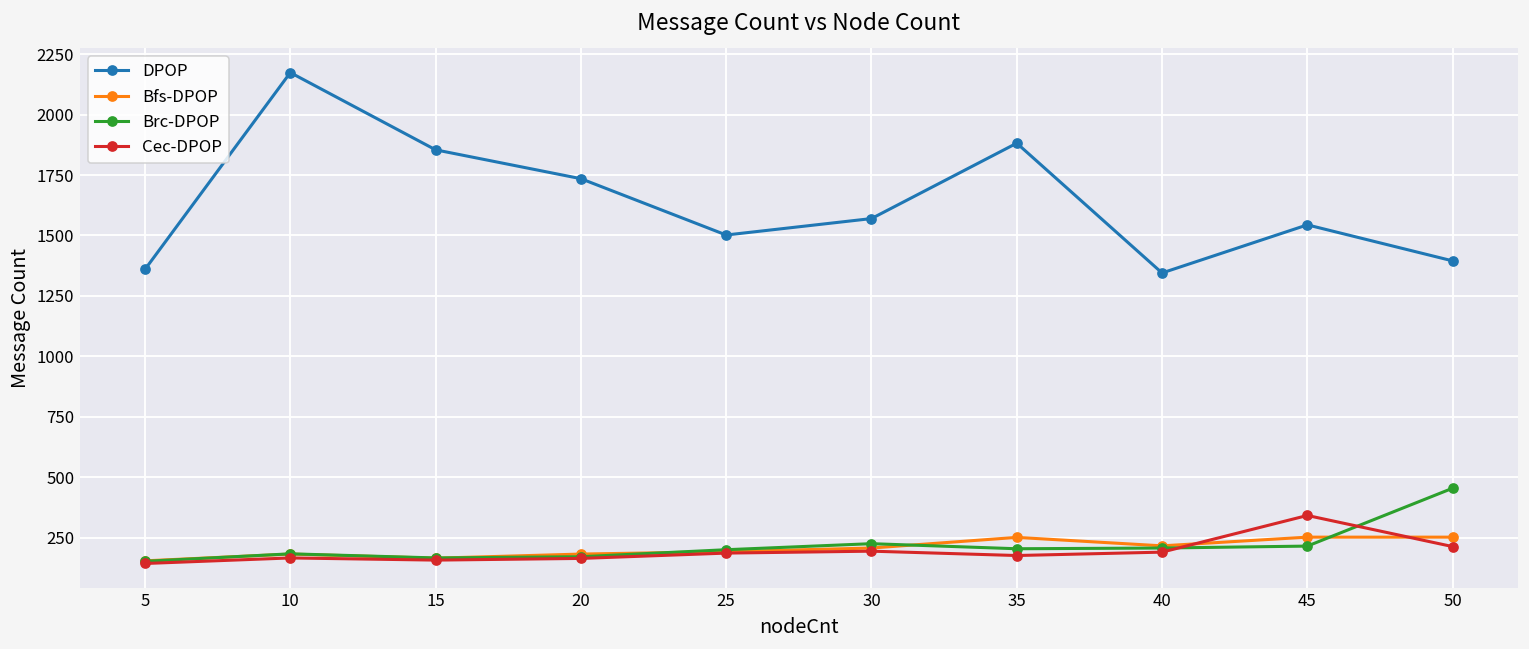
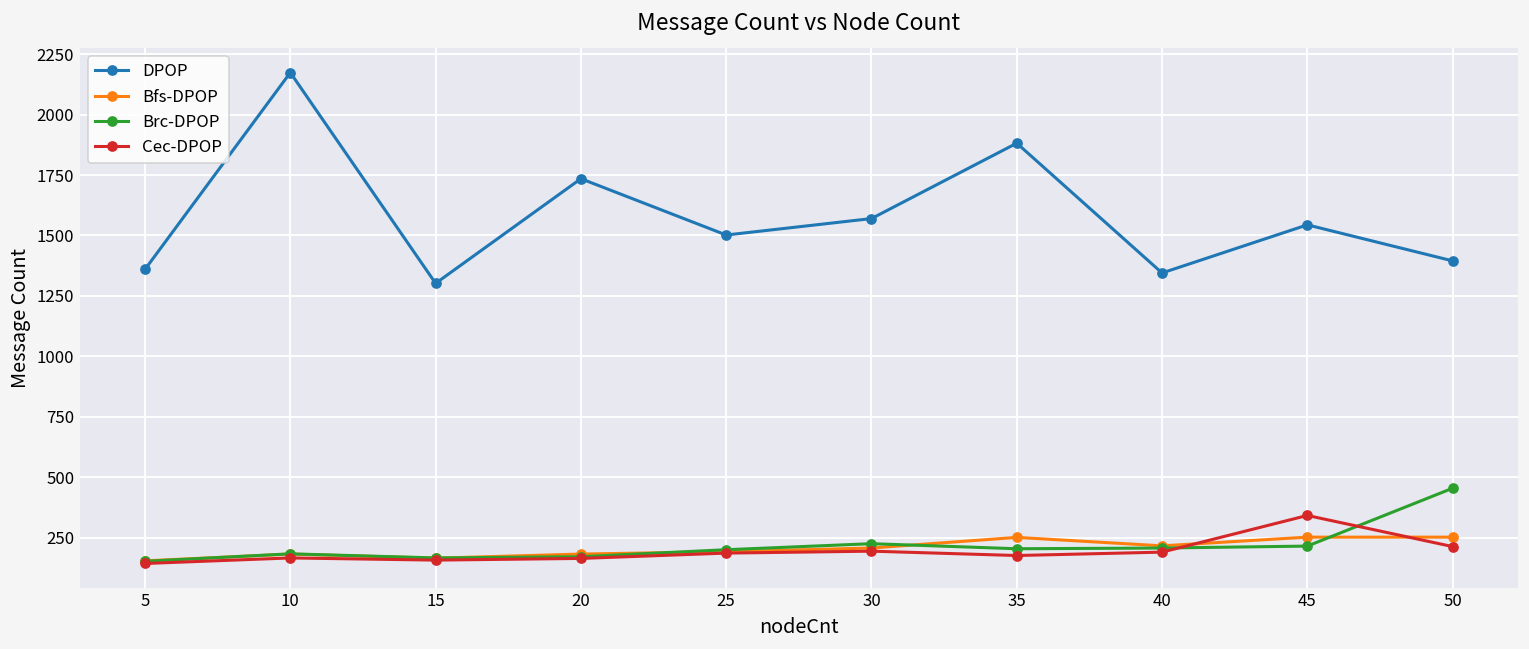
DPOP, 15: 1850 -> 1300
